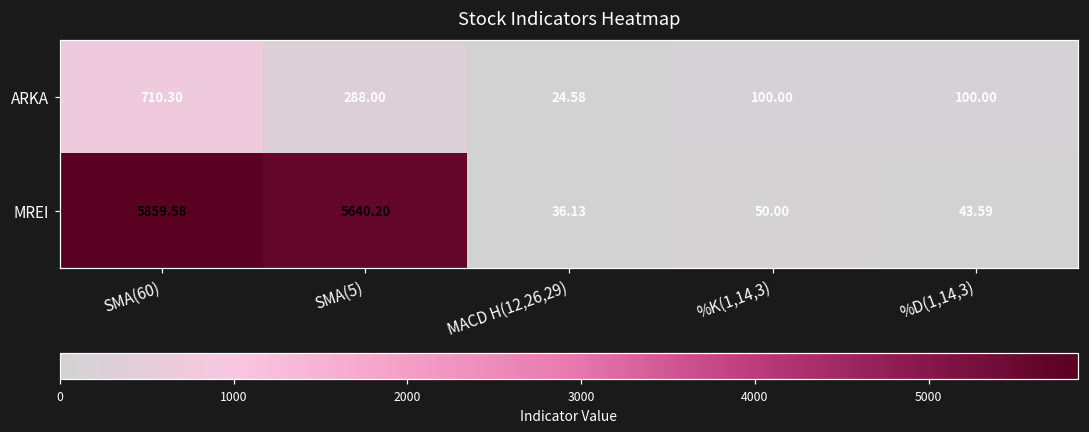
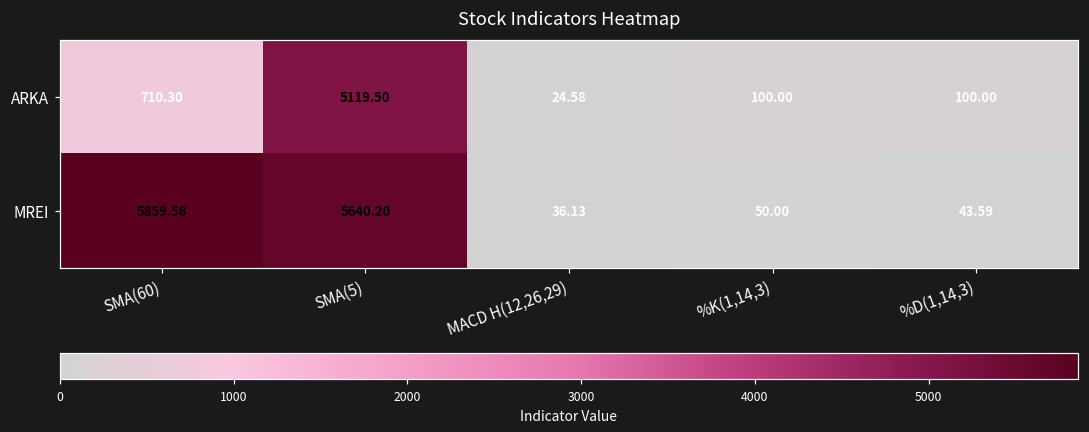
ARKA, SMA(5): 288.00 -> 5119.50
